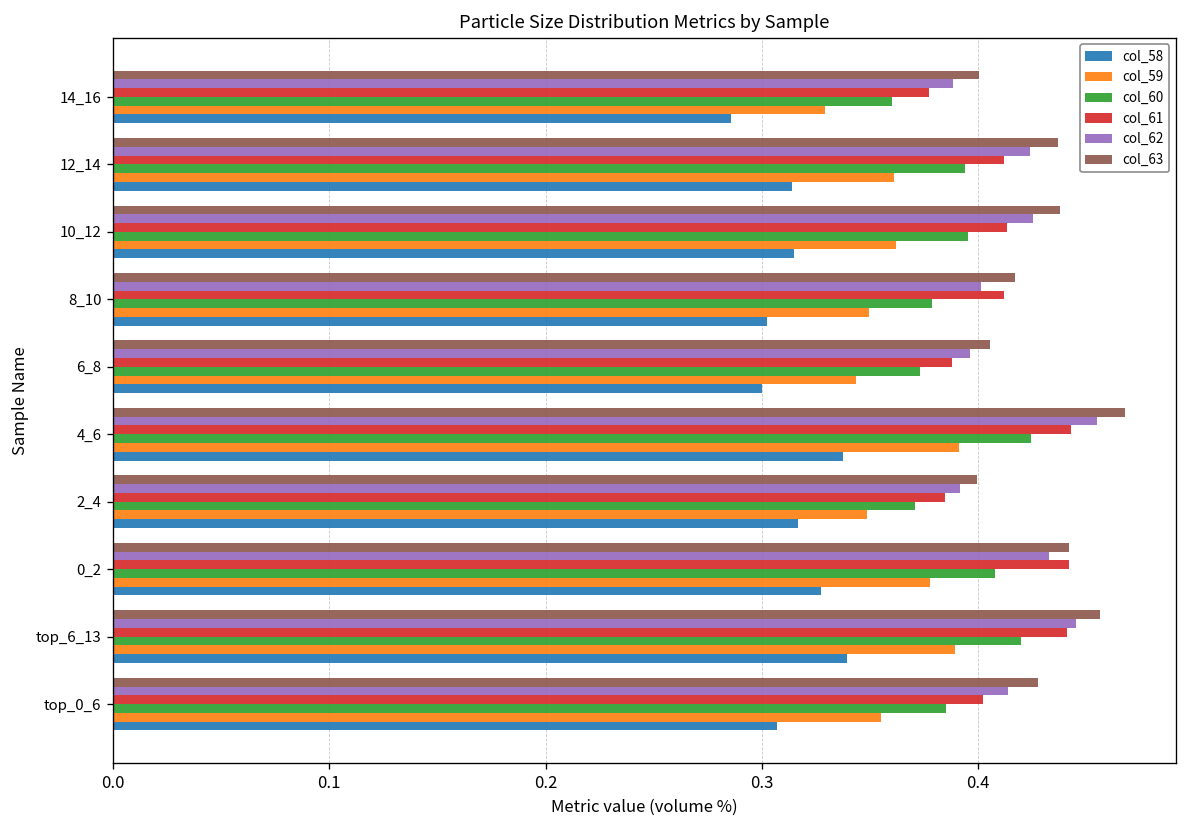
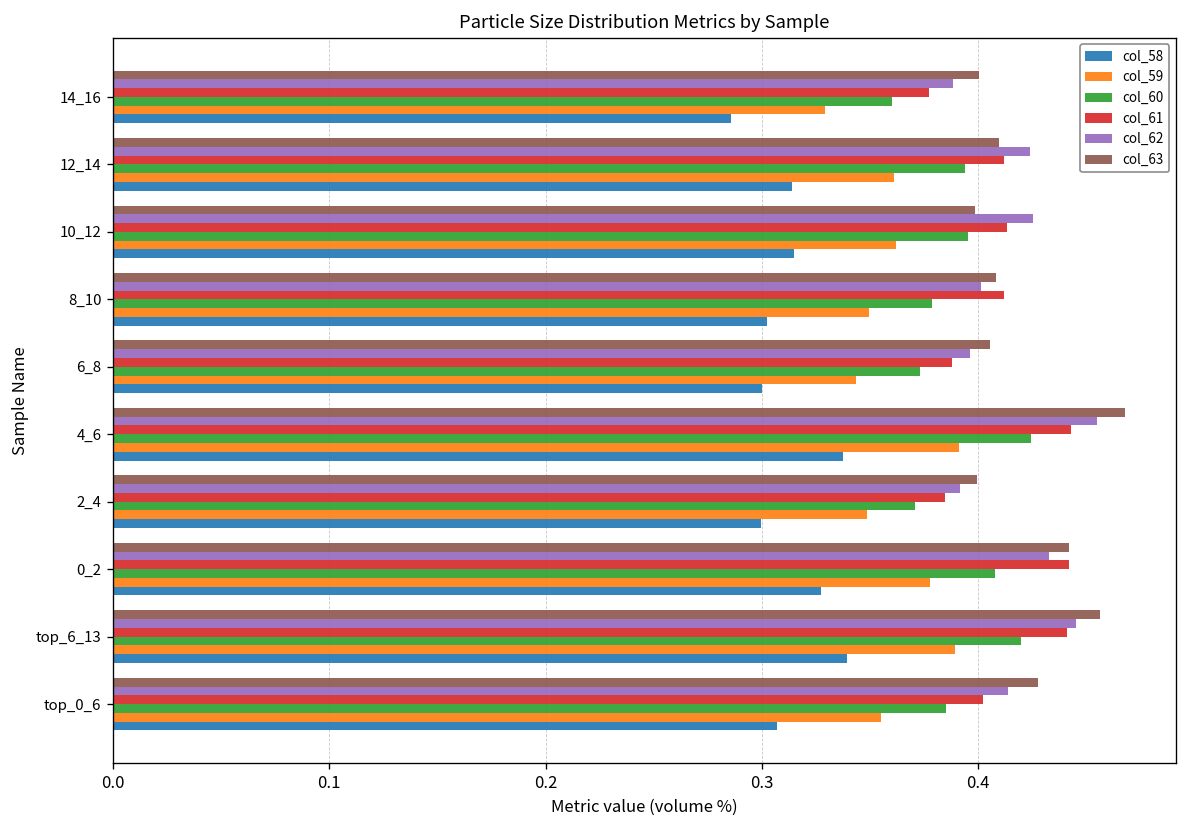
col_63, 12_14: 0.437 -> 0.410
col_63, 10_12: 0.438 -> 0.399
col_63, 8_10: 0.417 -> 0.409
col_58, 2_4: 0.317 -> 0.300
